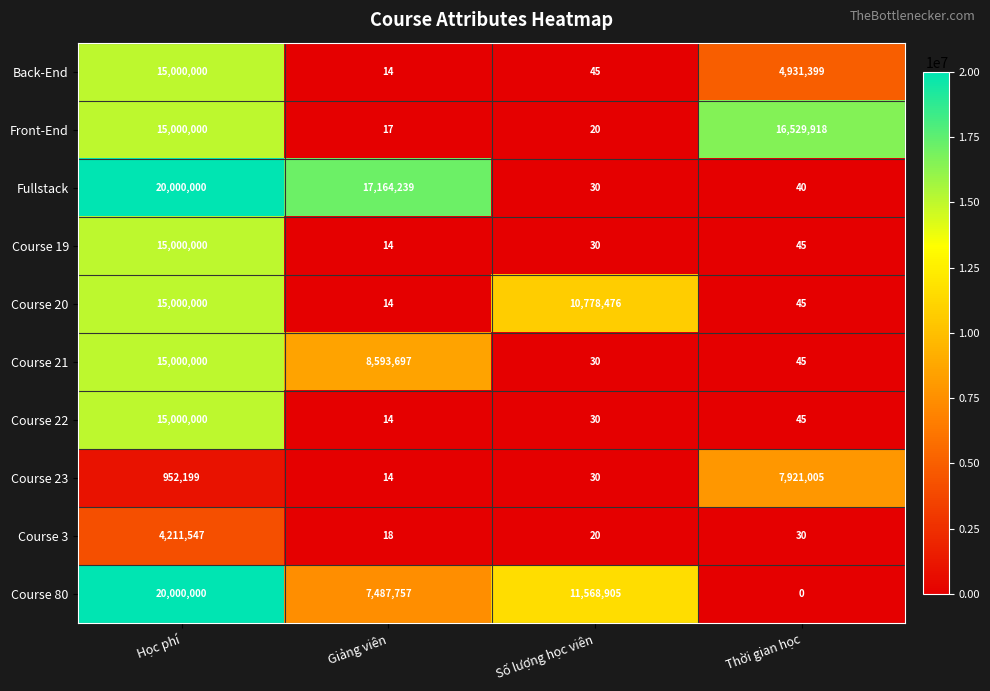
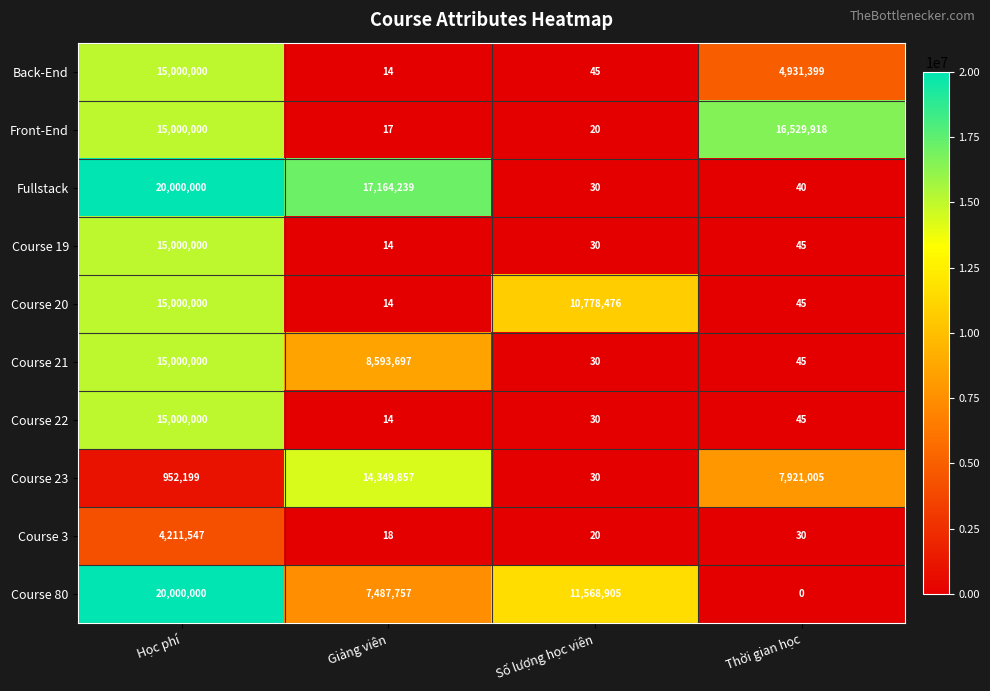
Course 23, Giảng viên: 14 -> 14,349,857
